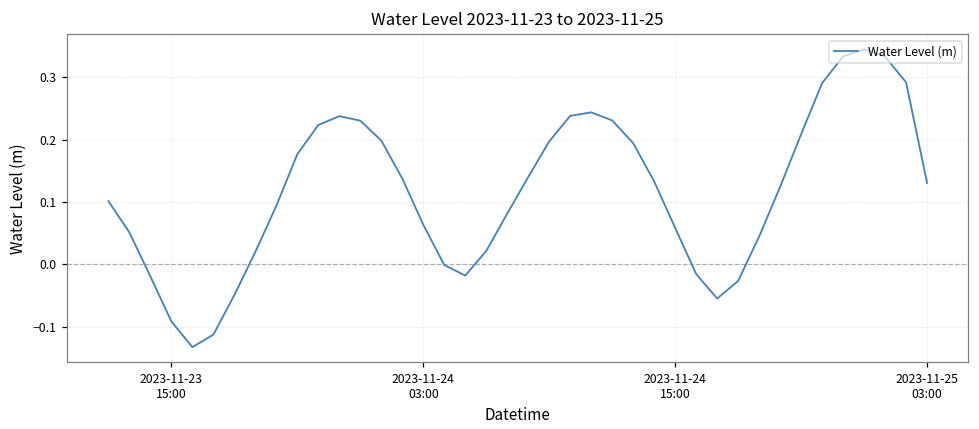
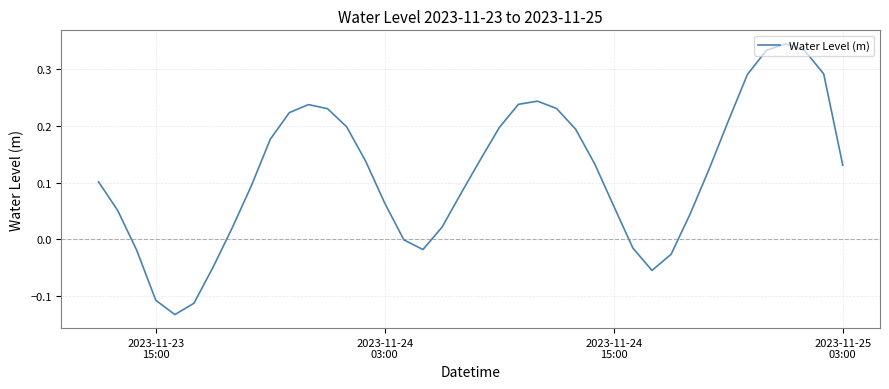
2023-11-23 15:00: -0.09 -> -0.11
